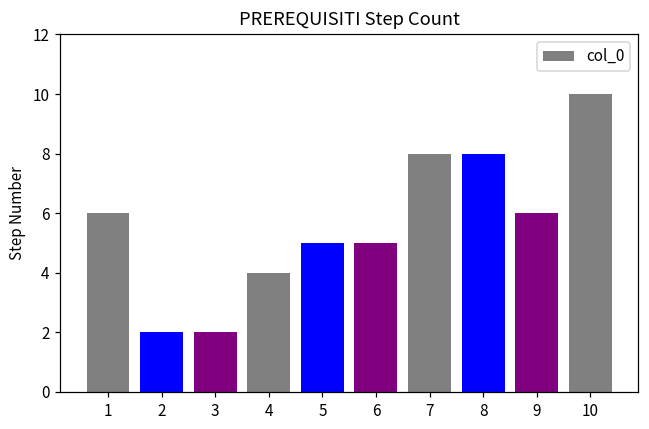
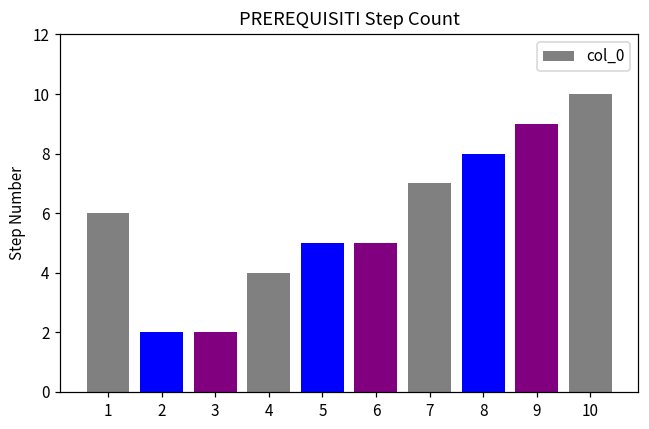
7: 8 -> 7
9: 6 -> 9
